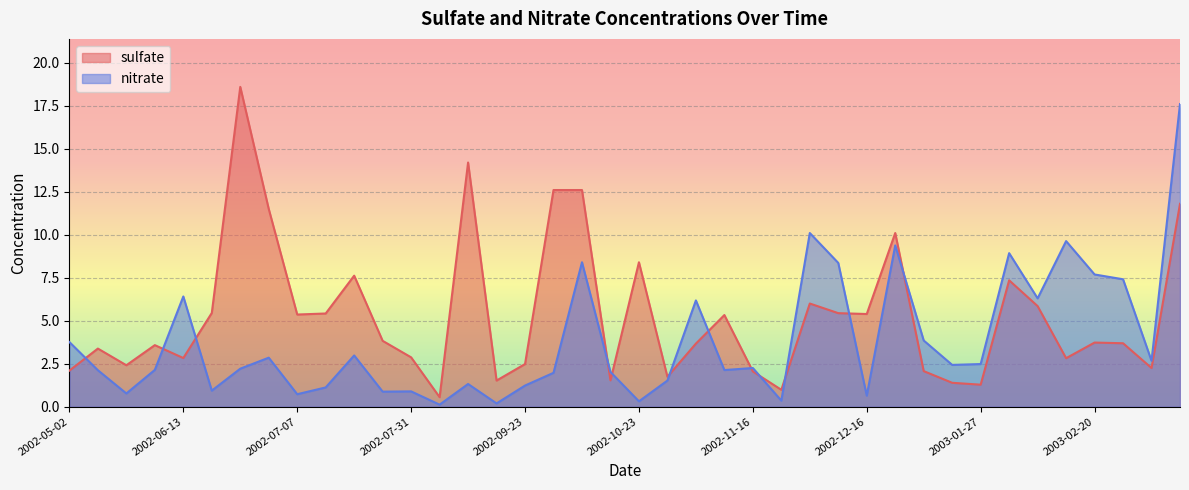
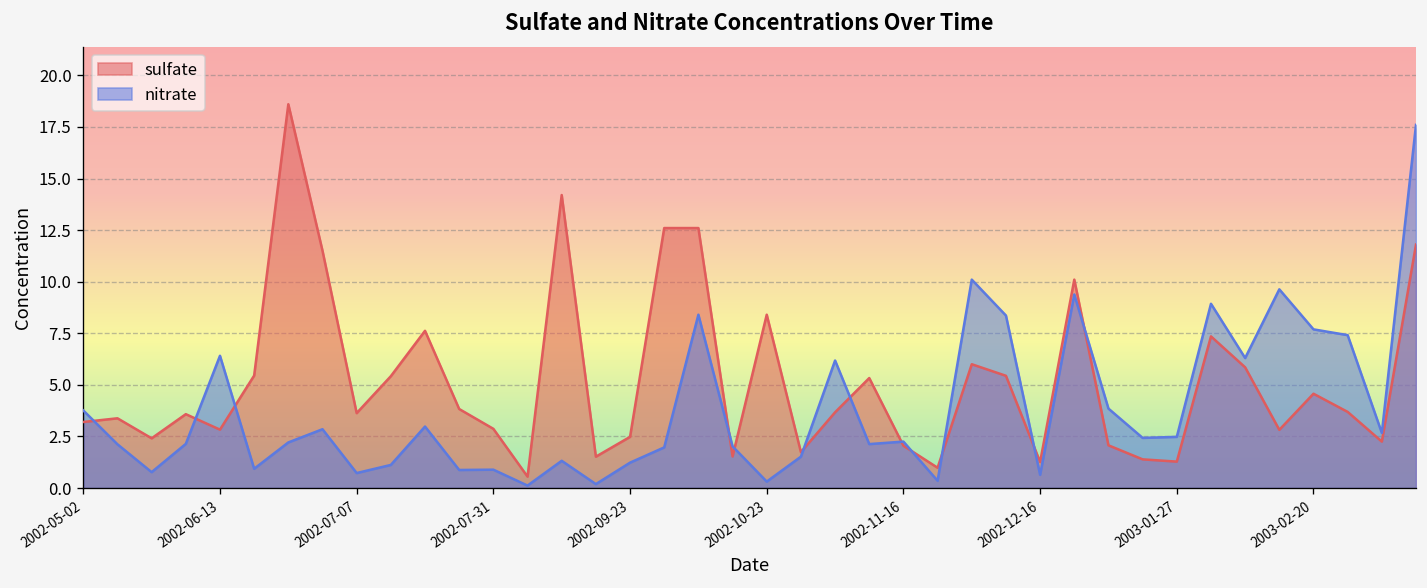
sulfate, 2002-05-02: 2.1 -> 3.2
sulfate, 2002-07-07: 5.4 -> 3.6
sulfate, 2002-12-16: 5.4 -> 1.3
sulfate, 2003-02-20: 3.7 -> 4.6
